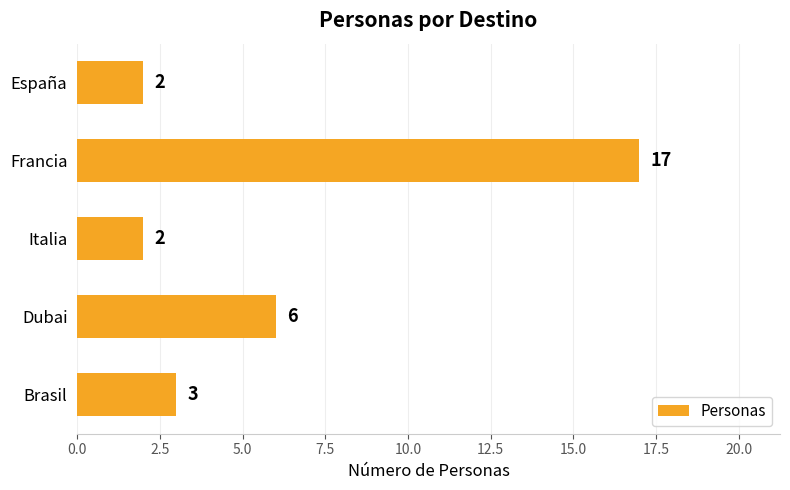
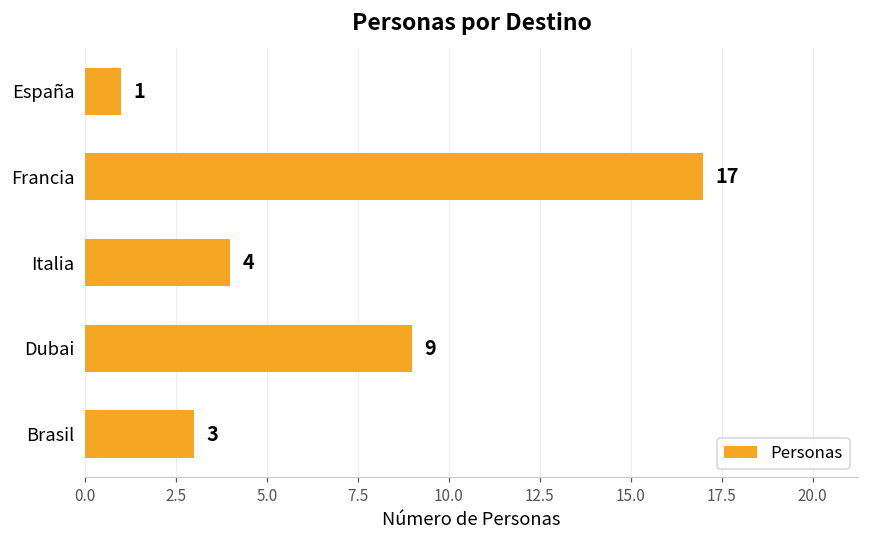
España: 2 -> 1
Italia: 2 -> 4
Dubai: 6 -> 9
